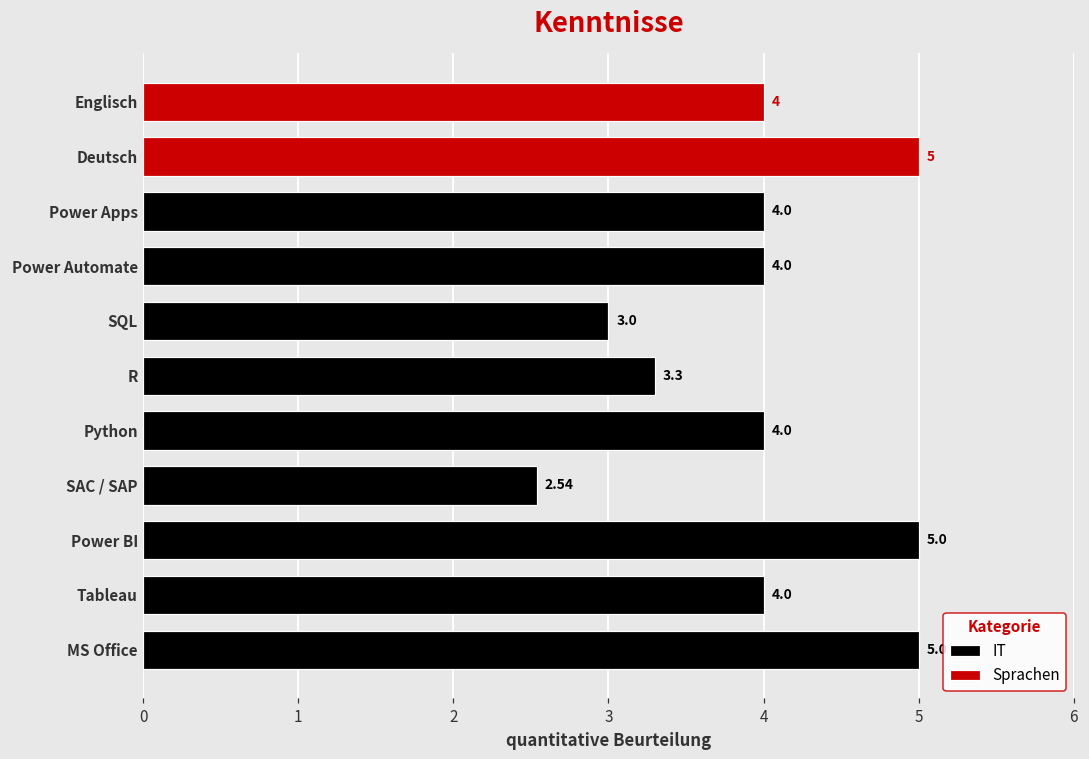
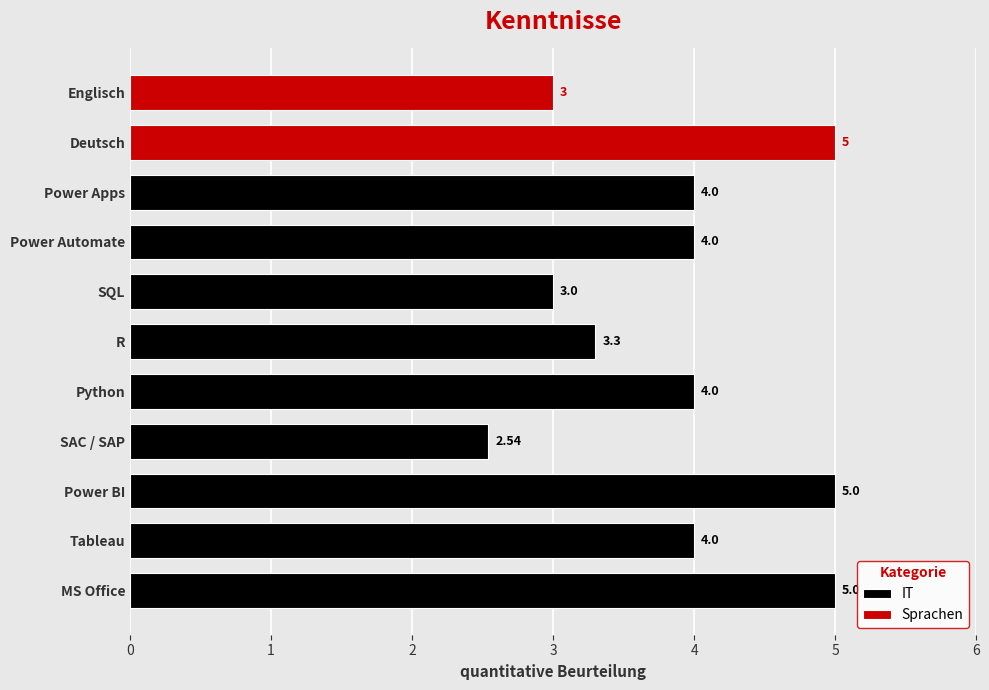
Sprachen, Englisch: 4 -> 3
